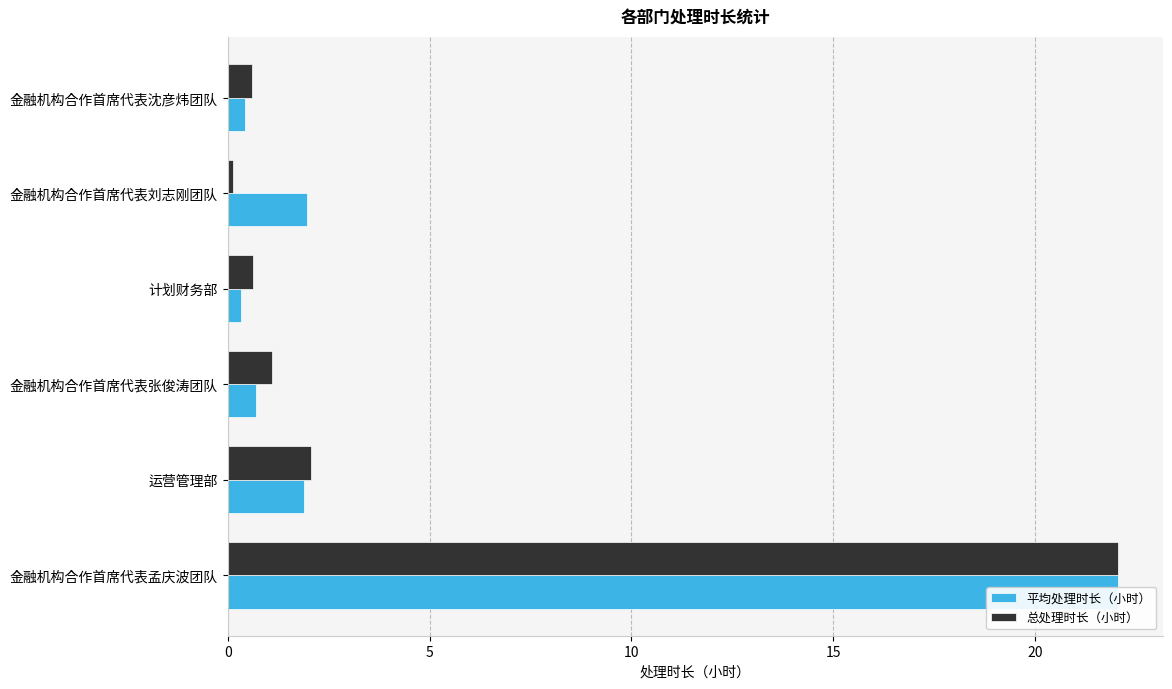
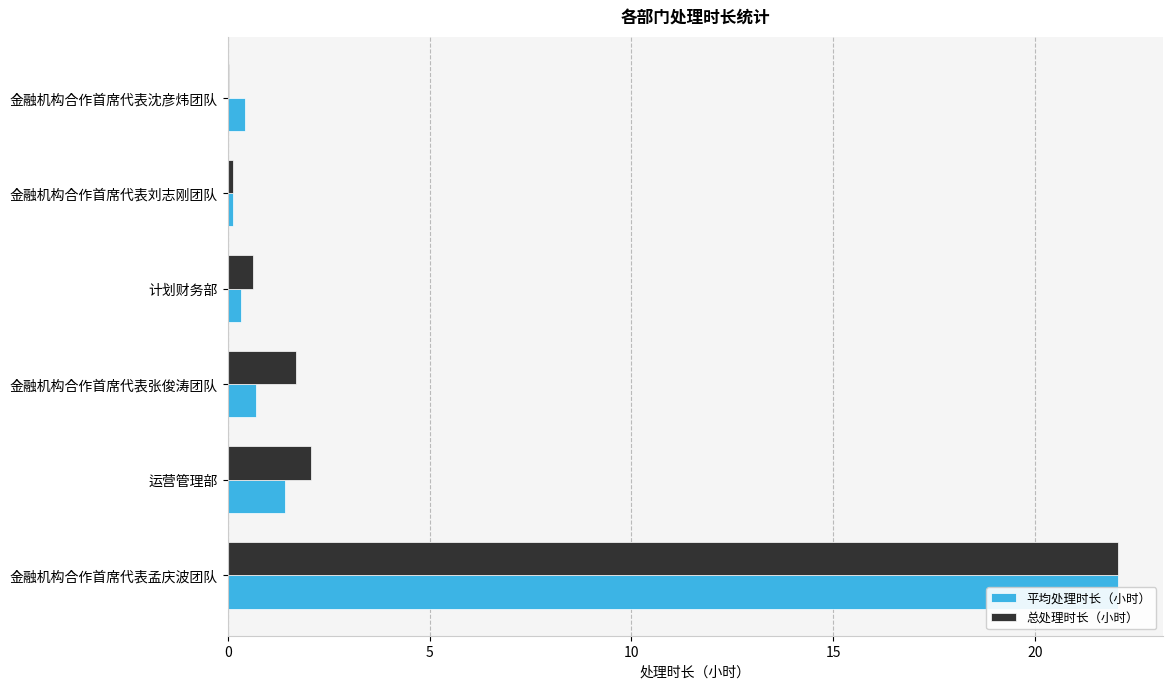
总处理时长（小时）, 金融机构合作首席代表沈彦炜团队: 0.6 -> 0.0
平均处理时长（小时）, 金融机构合作首席代表刘志刚团队: 2.0 -> 0.1
总处理时长（小时）, 金融机构合作首席代表张俊涛团队: 1.1 -> 1.7
平均处理时长（小时）, 运营管理部: 1.9 -> 1.4
